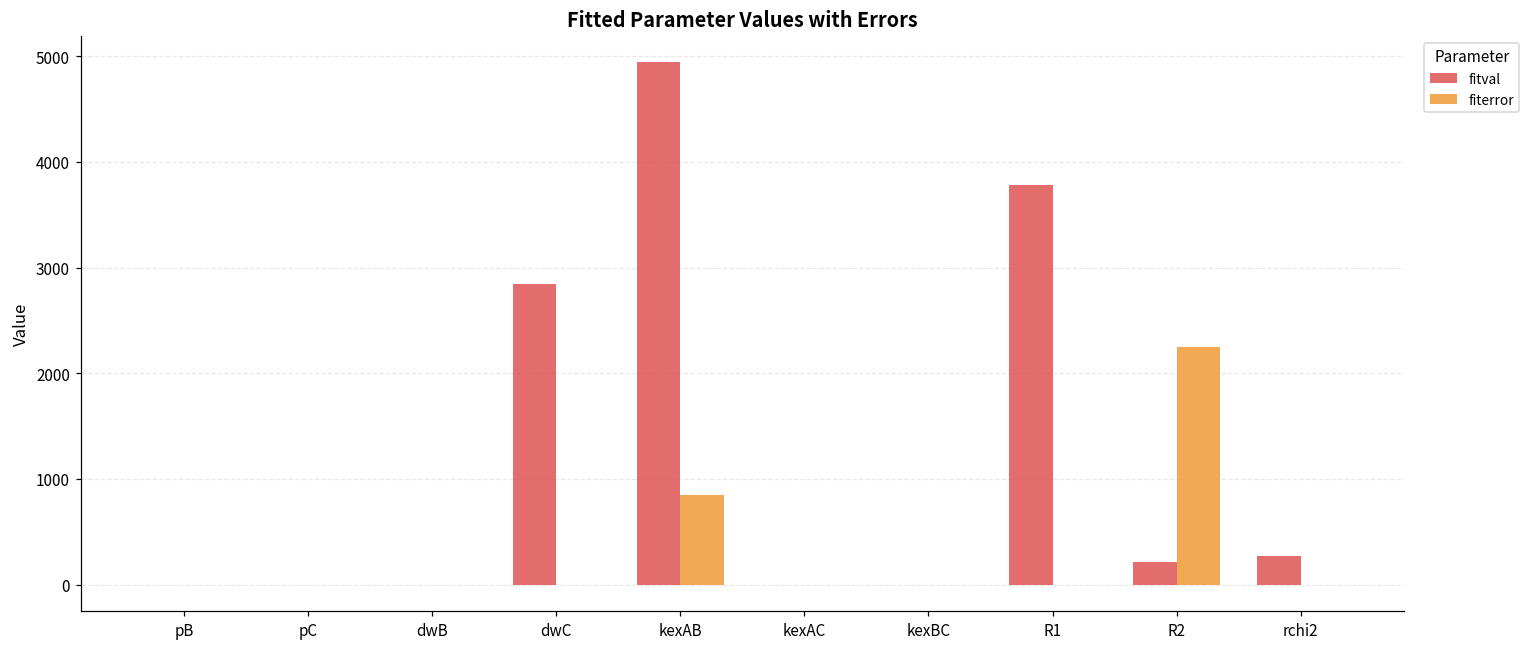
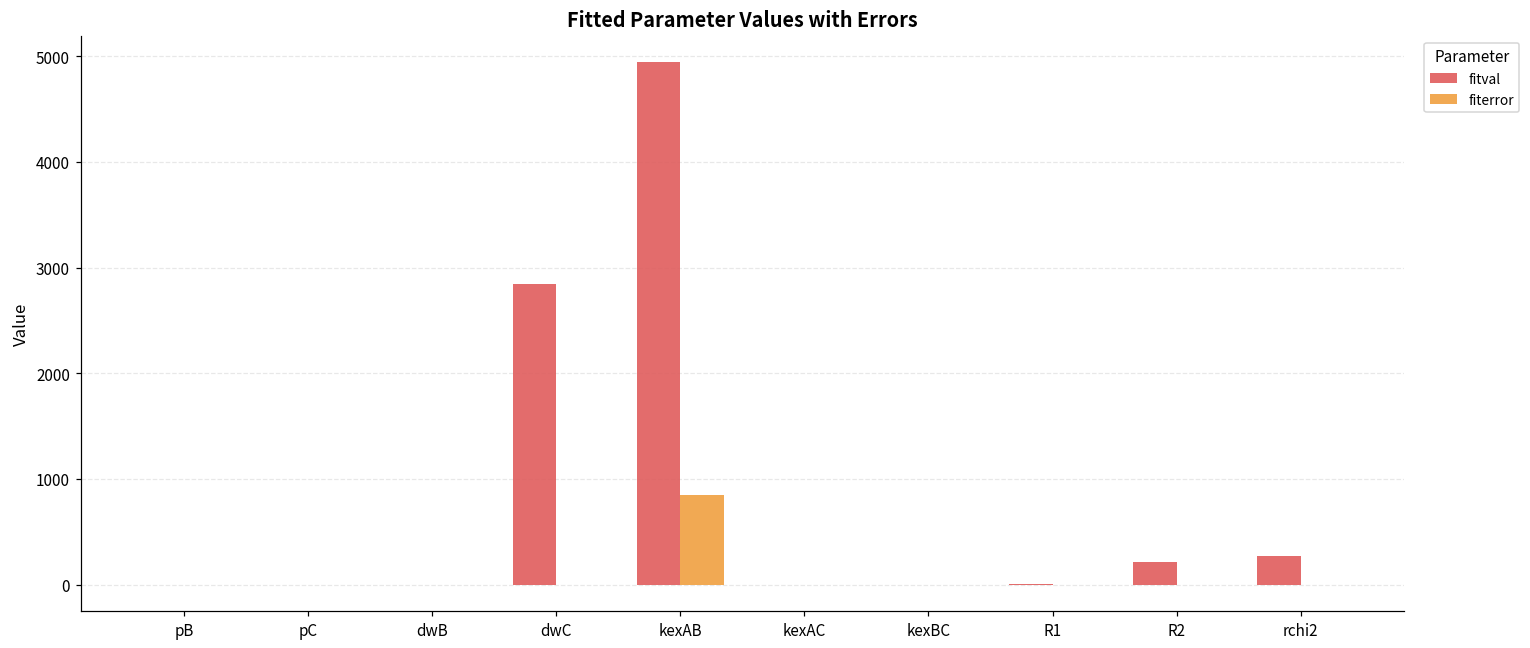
fitval, R1: 3800 -> 0
fiterror, R2: 2300 -> 0
